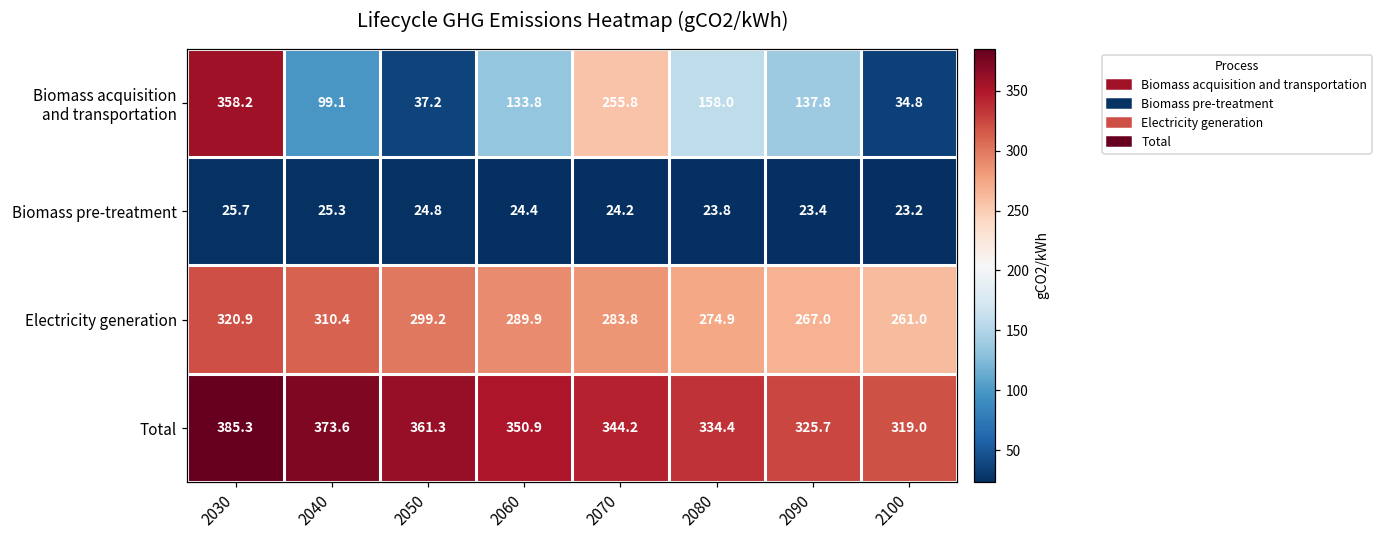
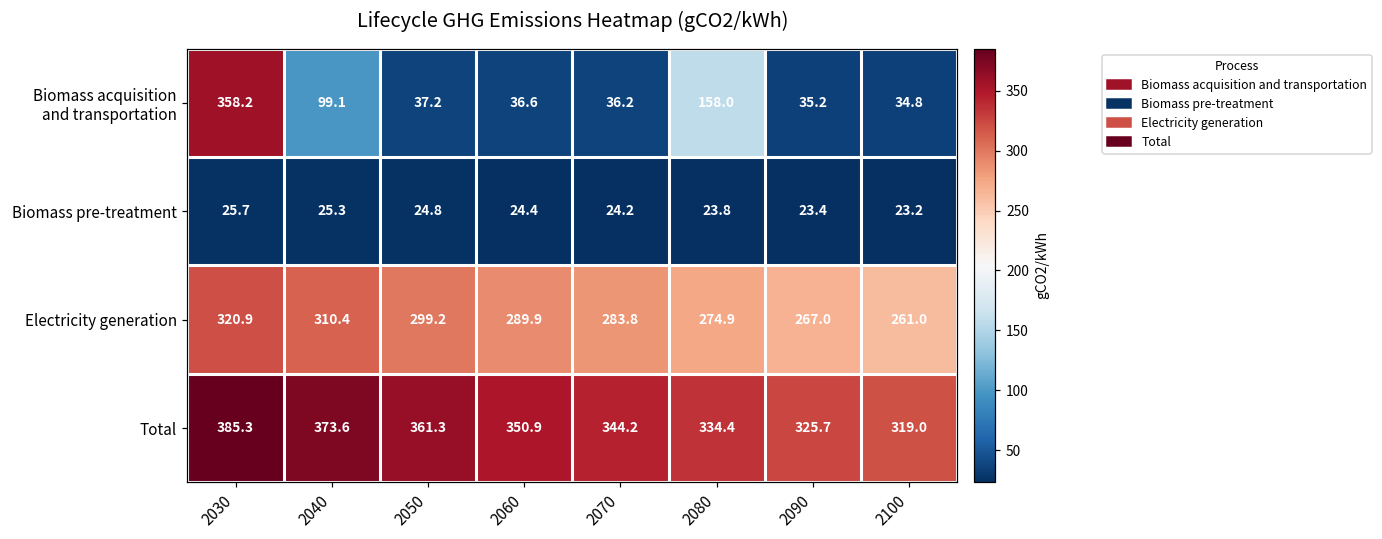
Biomass acquisition and transportation, 2060: 133.8 -> 36.6
Biomass acquisition and transportation, 2070: 255.8 -> 36.2
Biomass acquisition and transportation, 2090: 137.8 -> 35.2
